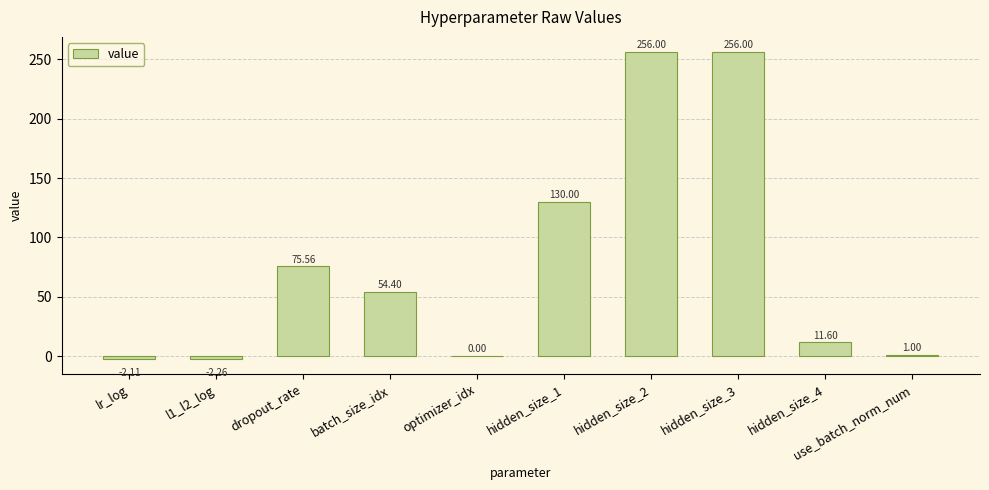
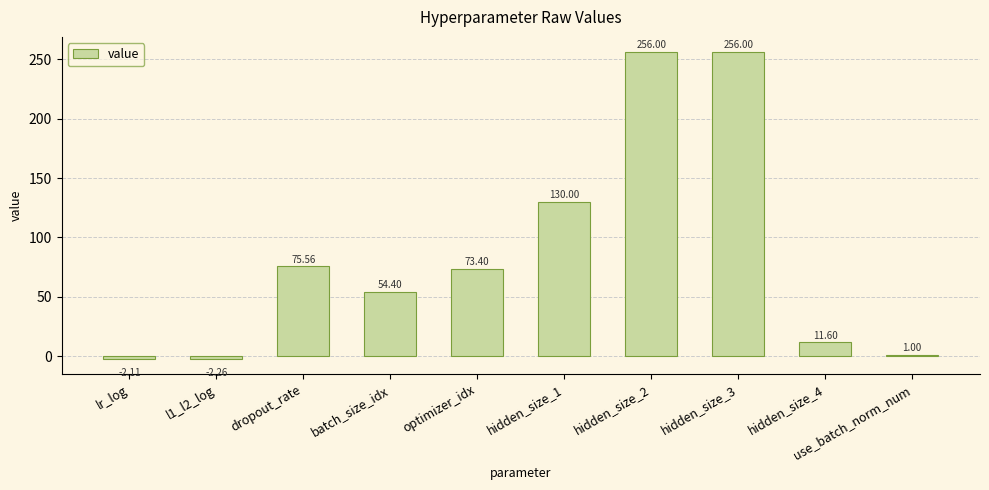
optimizer_idx: 0.00 -> 73.40
